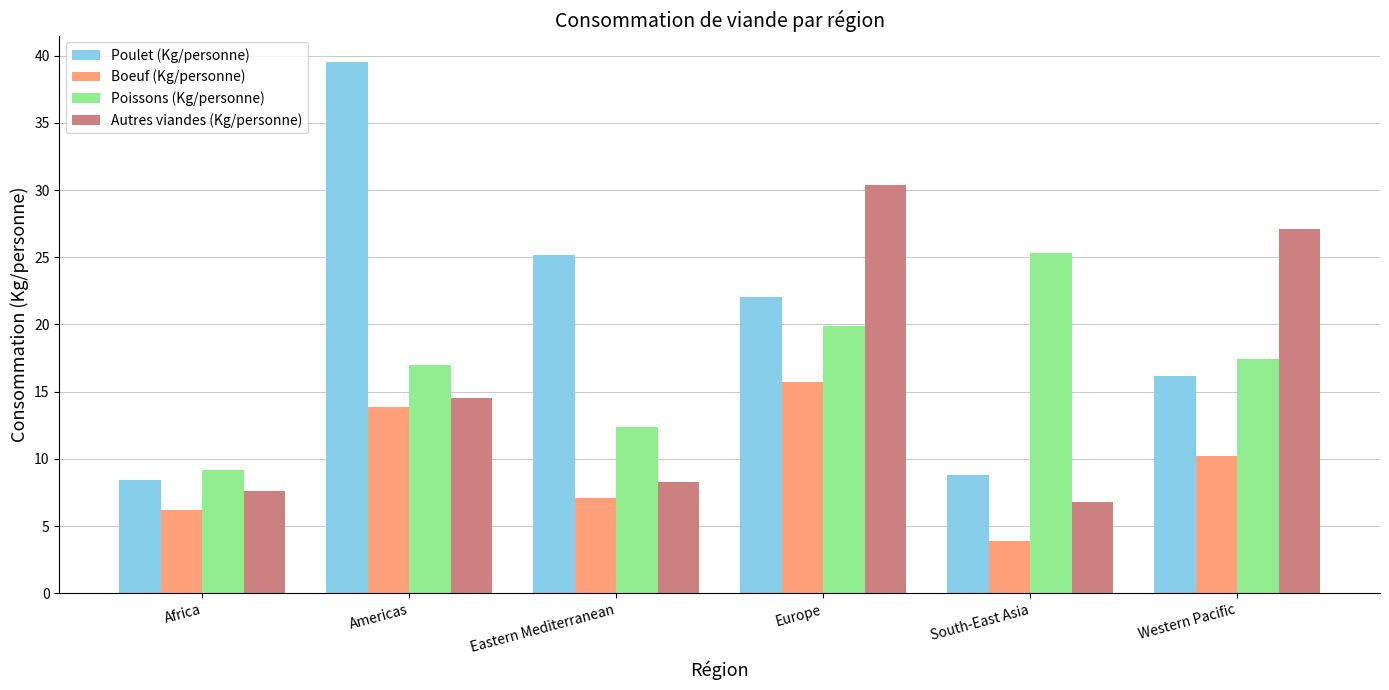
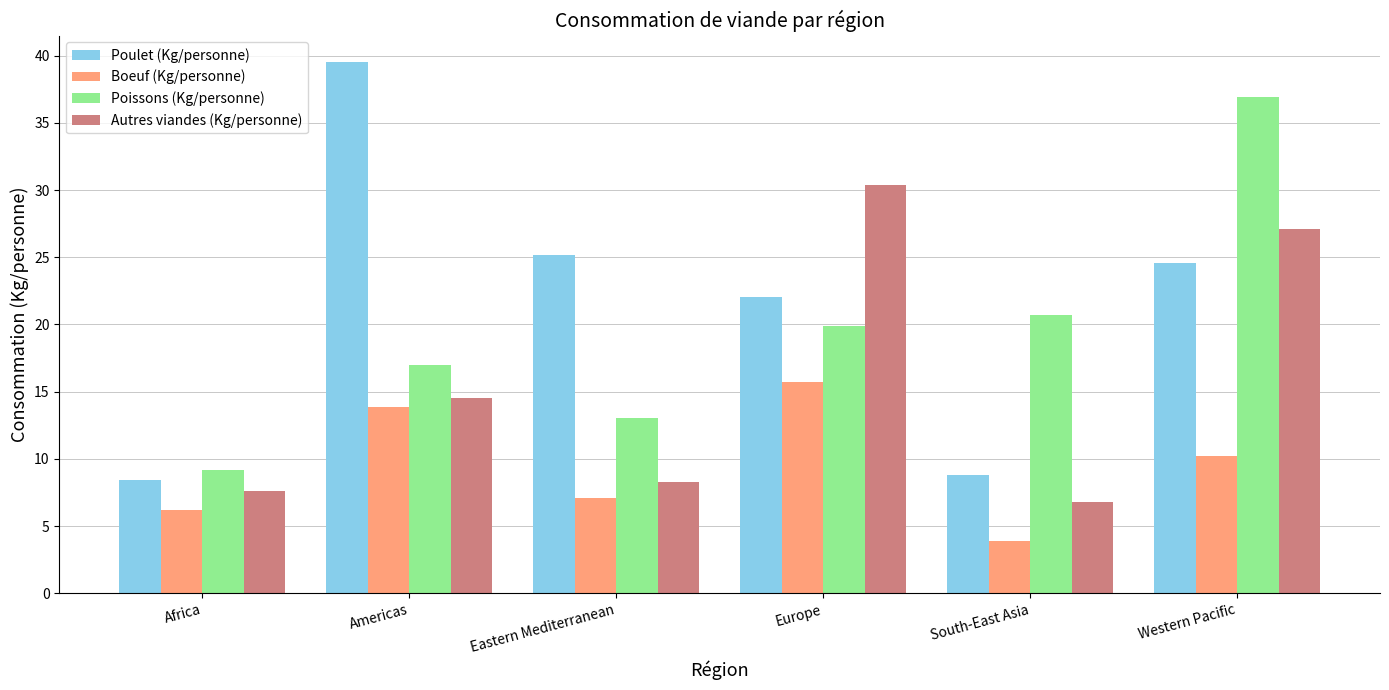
Poissons (Kg/personne), Eastern Mediterranean: 12.4 -> 13.0
Poissons (Kg/personne), South-East Asia: 25.3 -> 20.7
Poulet (Kg/personne), Western Pacific: 16.1 -> 24.6
Poissons (Kg/personne), Western Pacific: 17.5 -> 37.0
